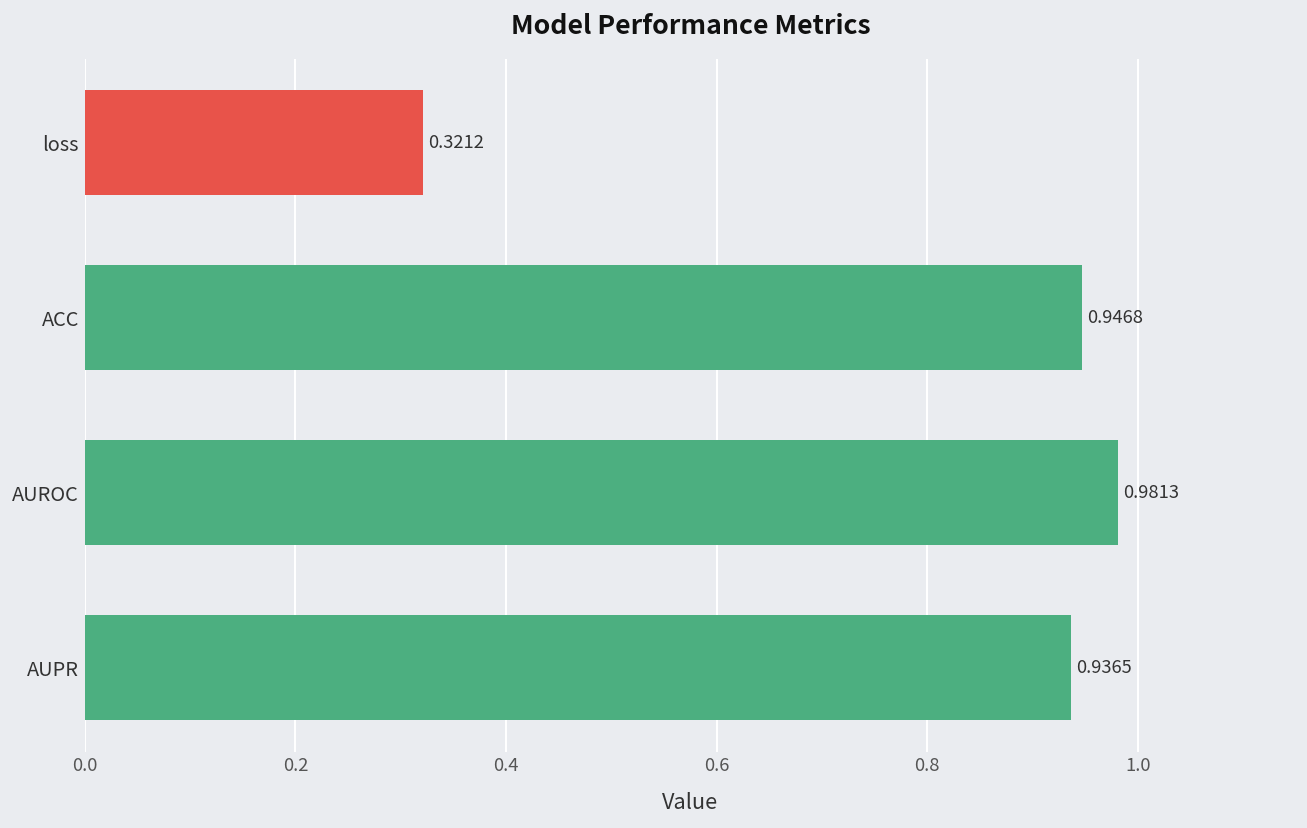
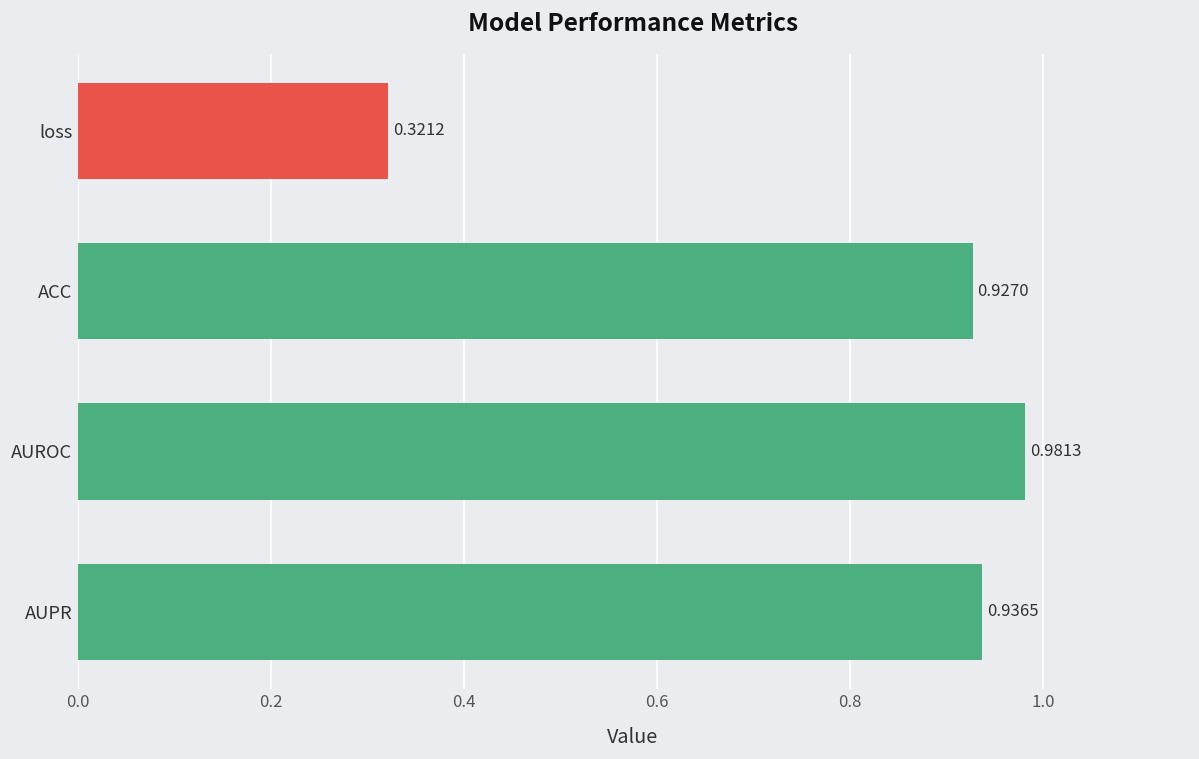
ACC: 0.9468 -> 0.9270
